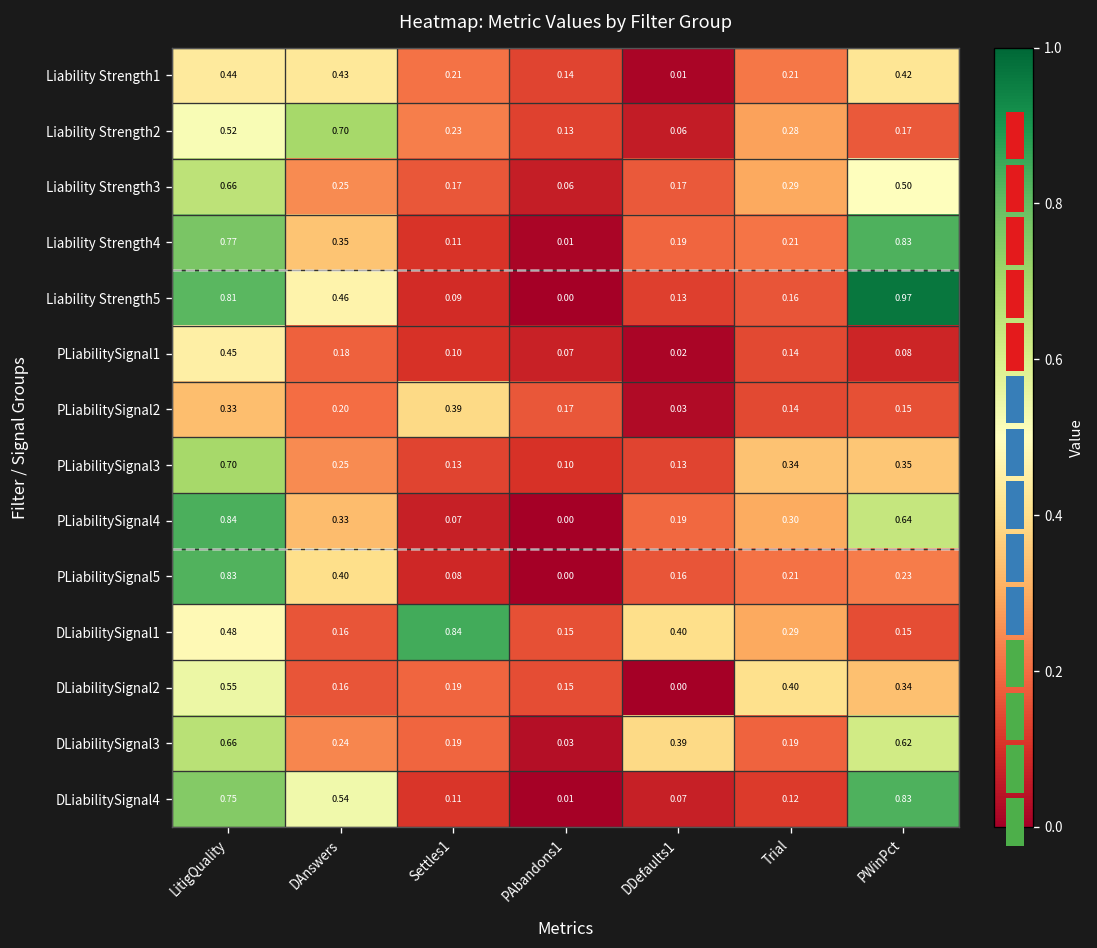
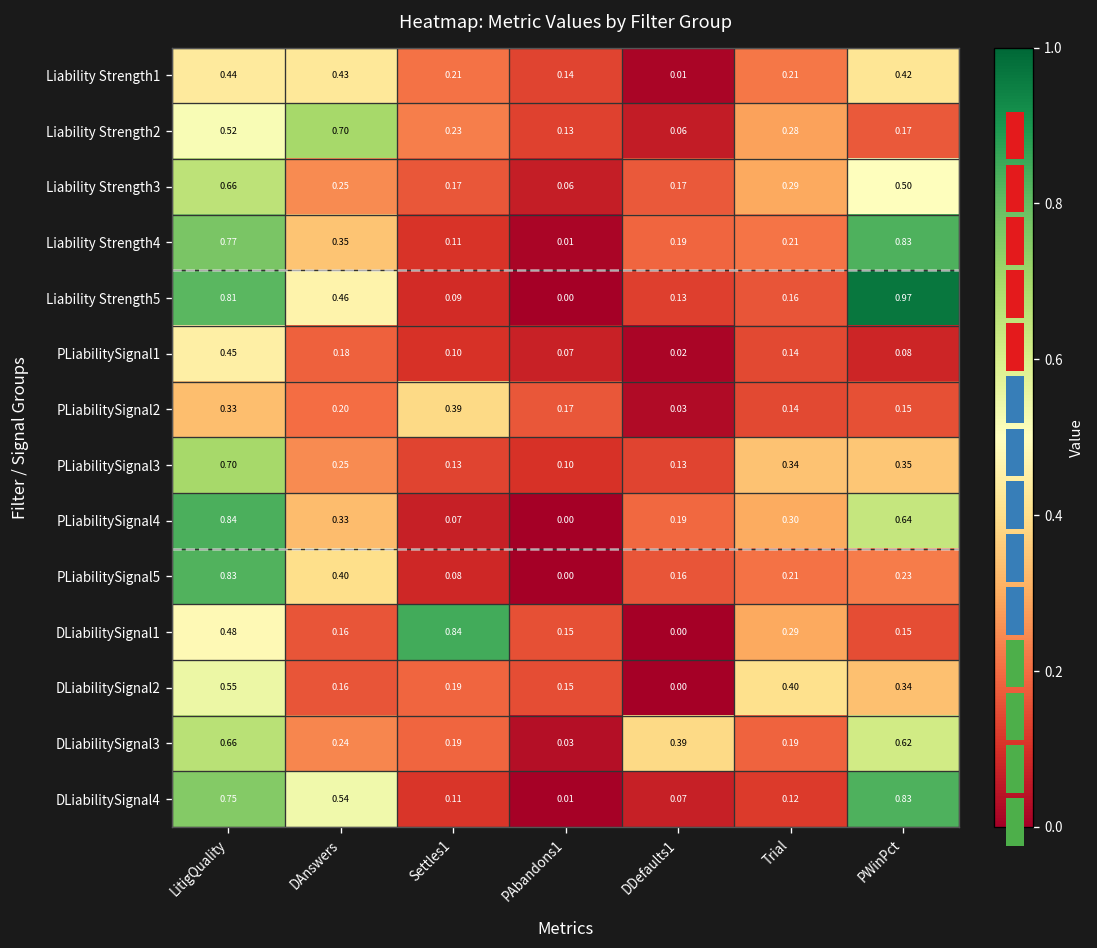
Heatmap: Metric Values by Filter Group, DLiabilitySignal1, DDefaults1: 0.40 -> 0.00
